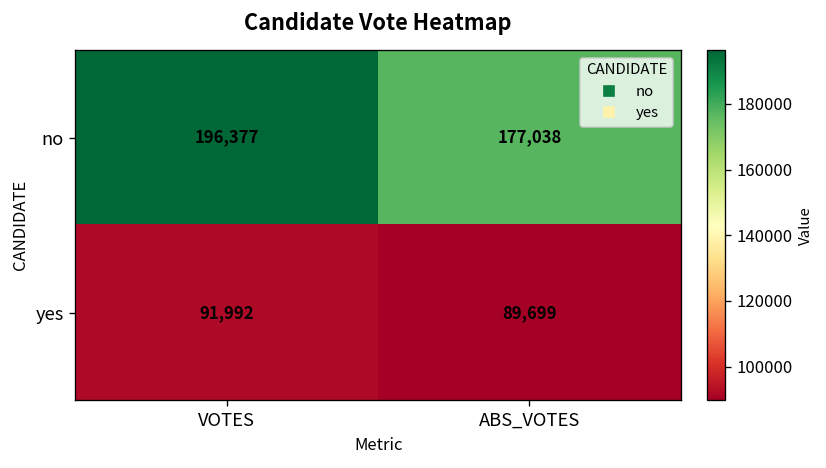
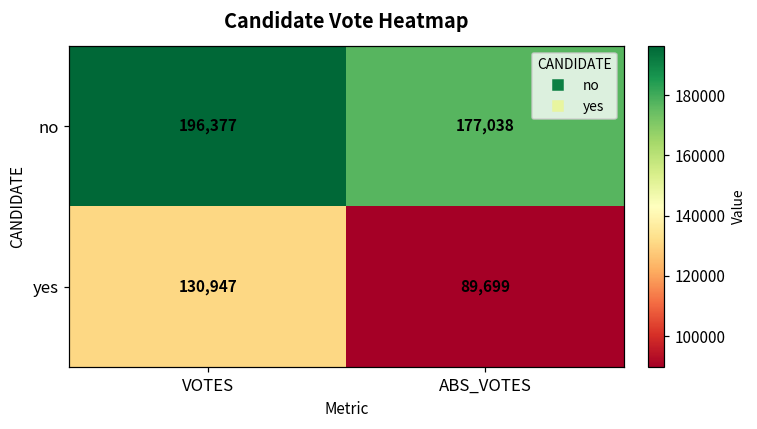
yes, VOTES: 91,992 -> 130,947
